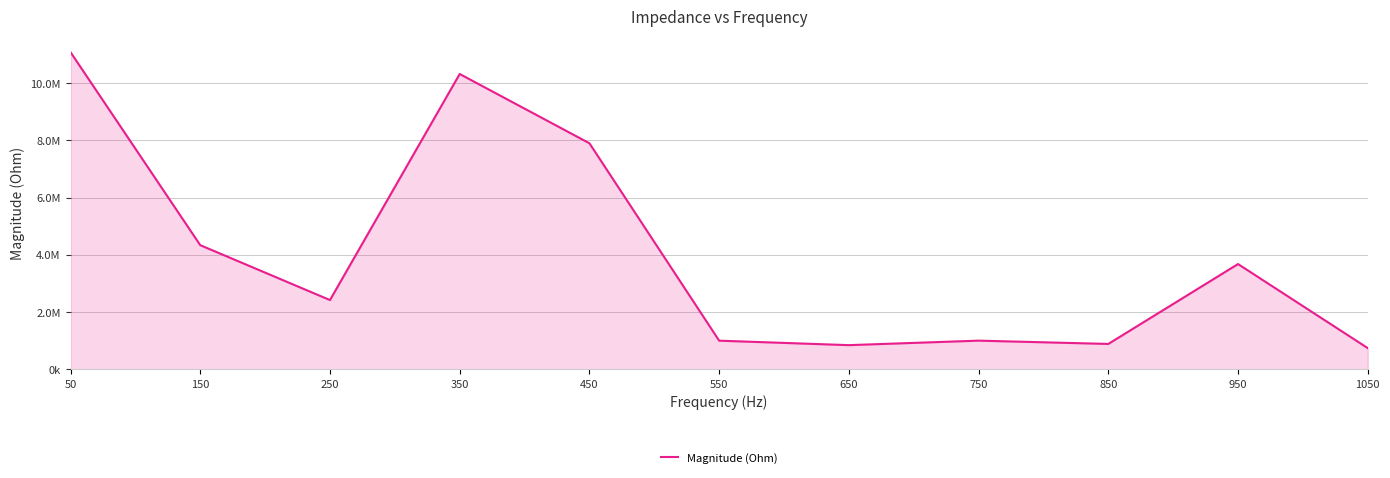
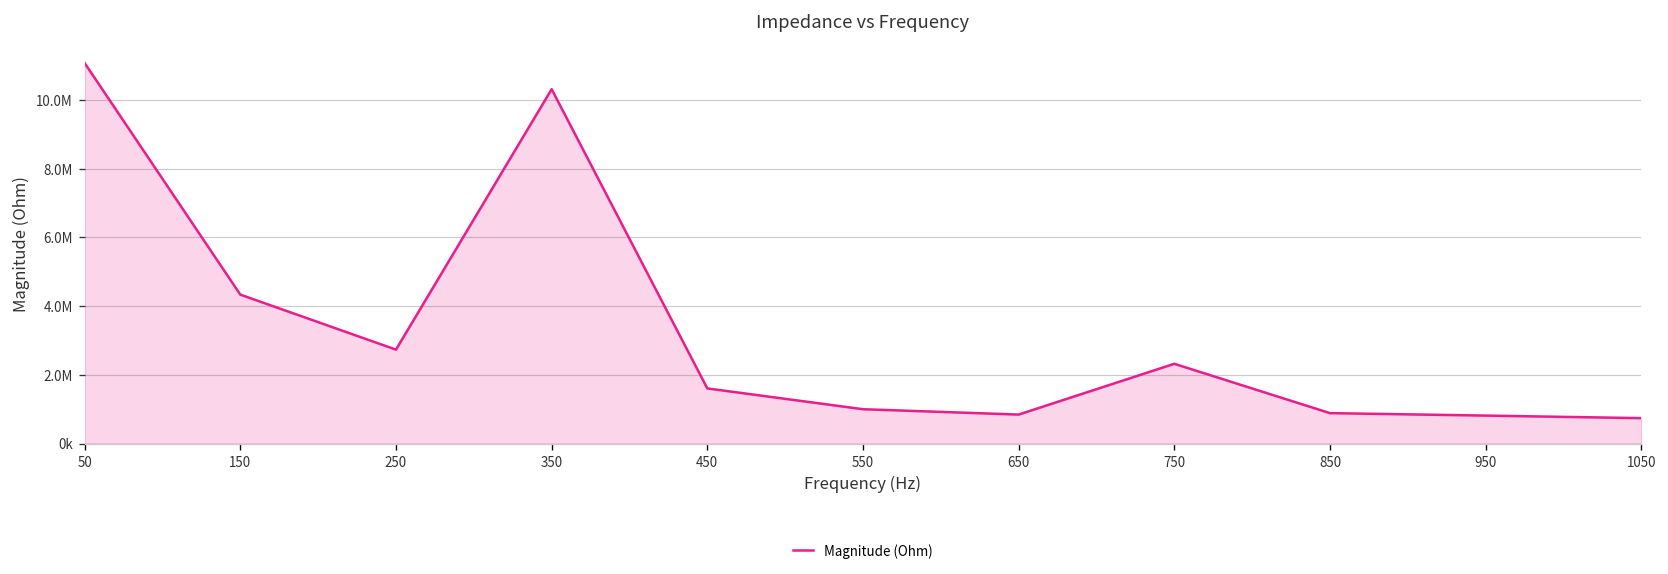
250: 2400000 -> 2700000
450: 7900000 -> 1600000
750: 1000000 -> 2300000
950: 3700000 -> 800000
